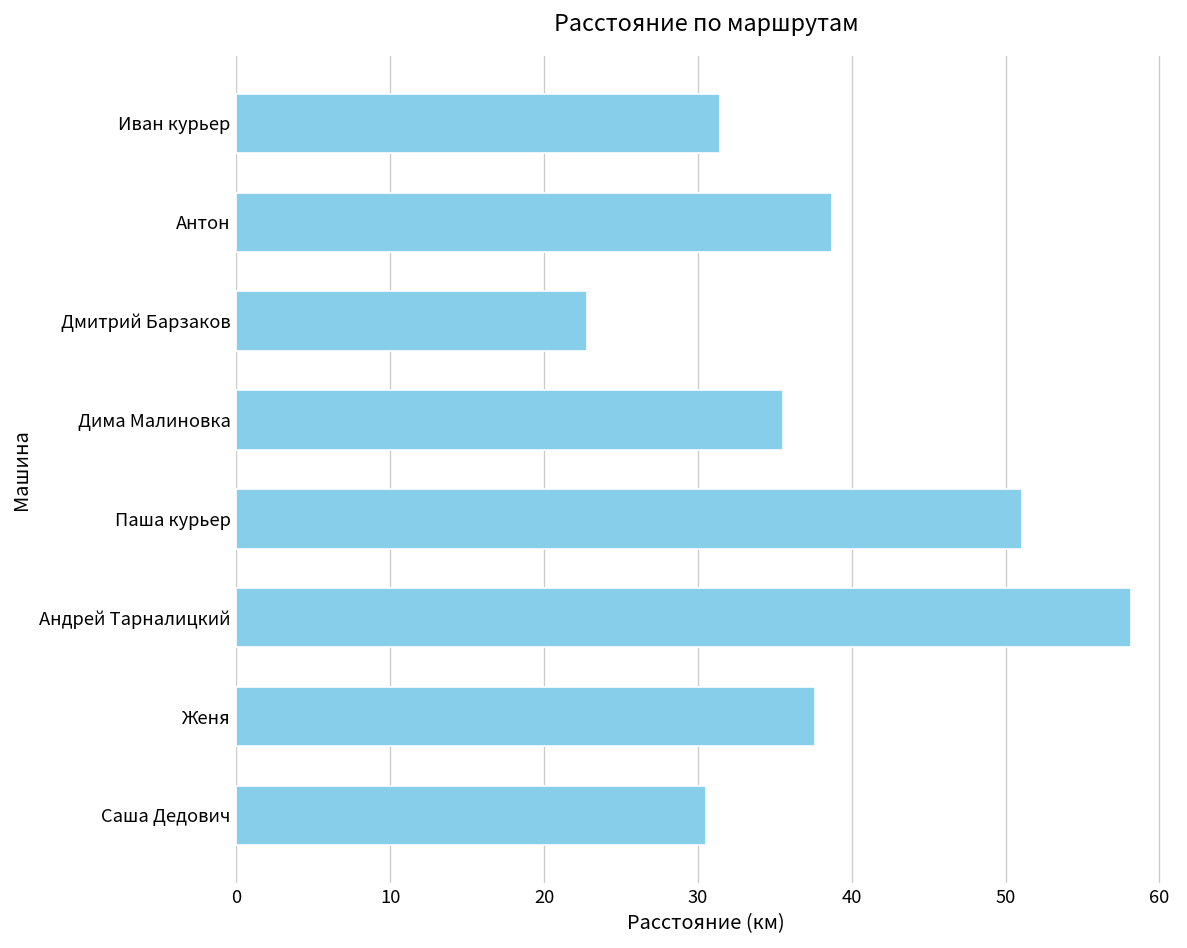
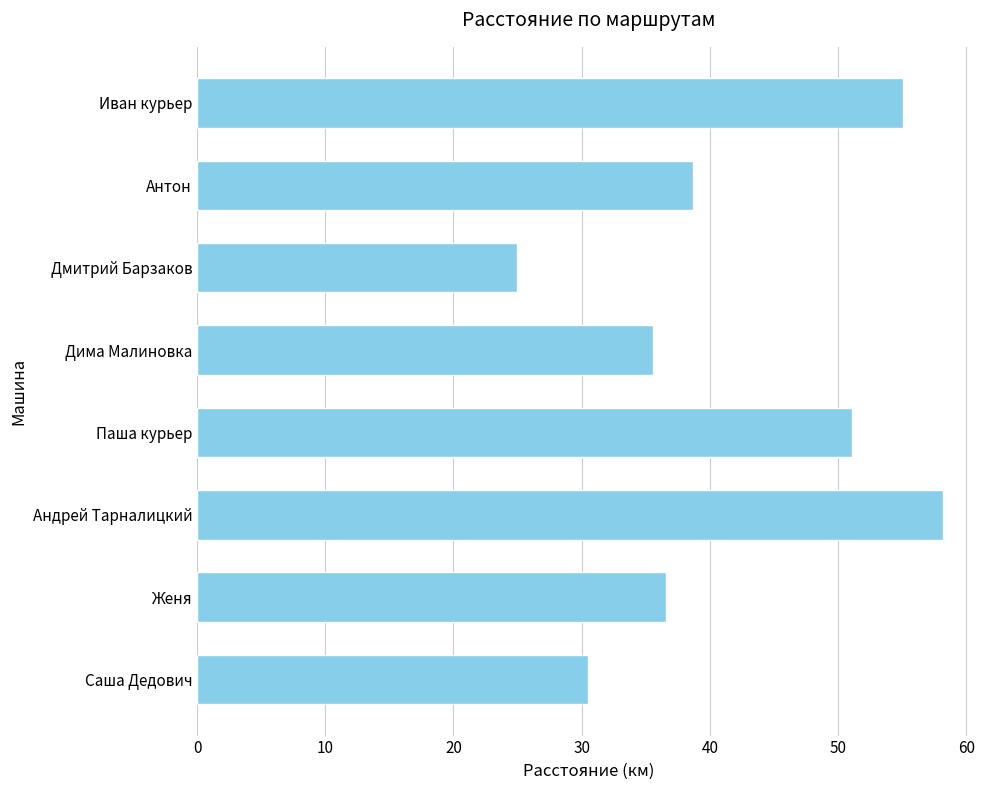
Иван курьер: 31.4 -> 55.1
Дмитрий Барзаков: 22.8 -> 25.0
Женя: 37.6 -> 36.6
